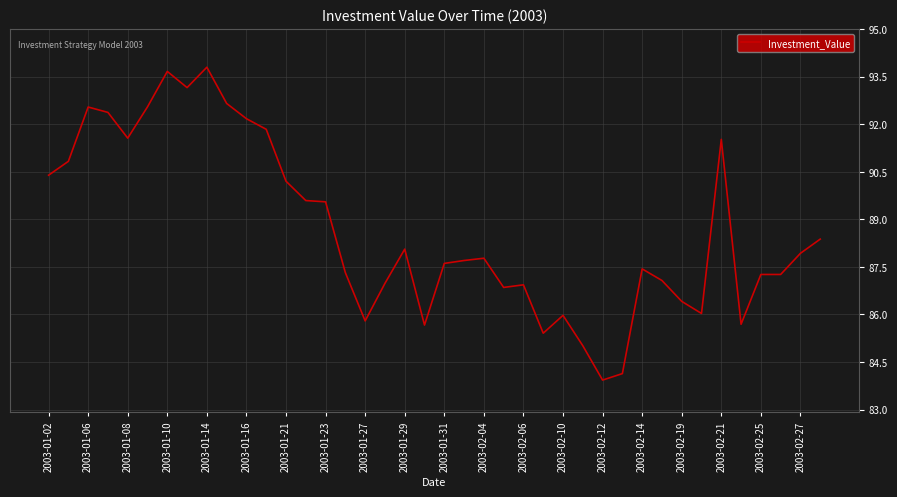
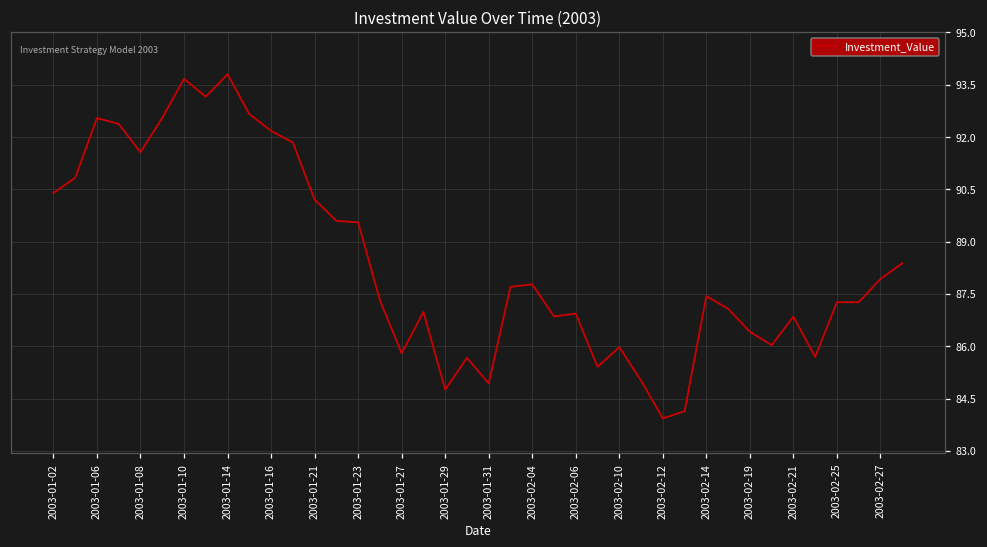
2003-01-29: 88.1 -> 84.8
2003-01-31: 87.6 -> 84.9
2003-02-21: 91.5 -> 86.8
